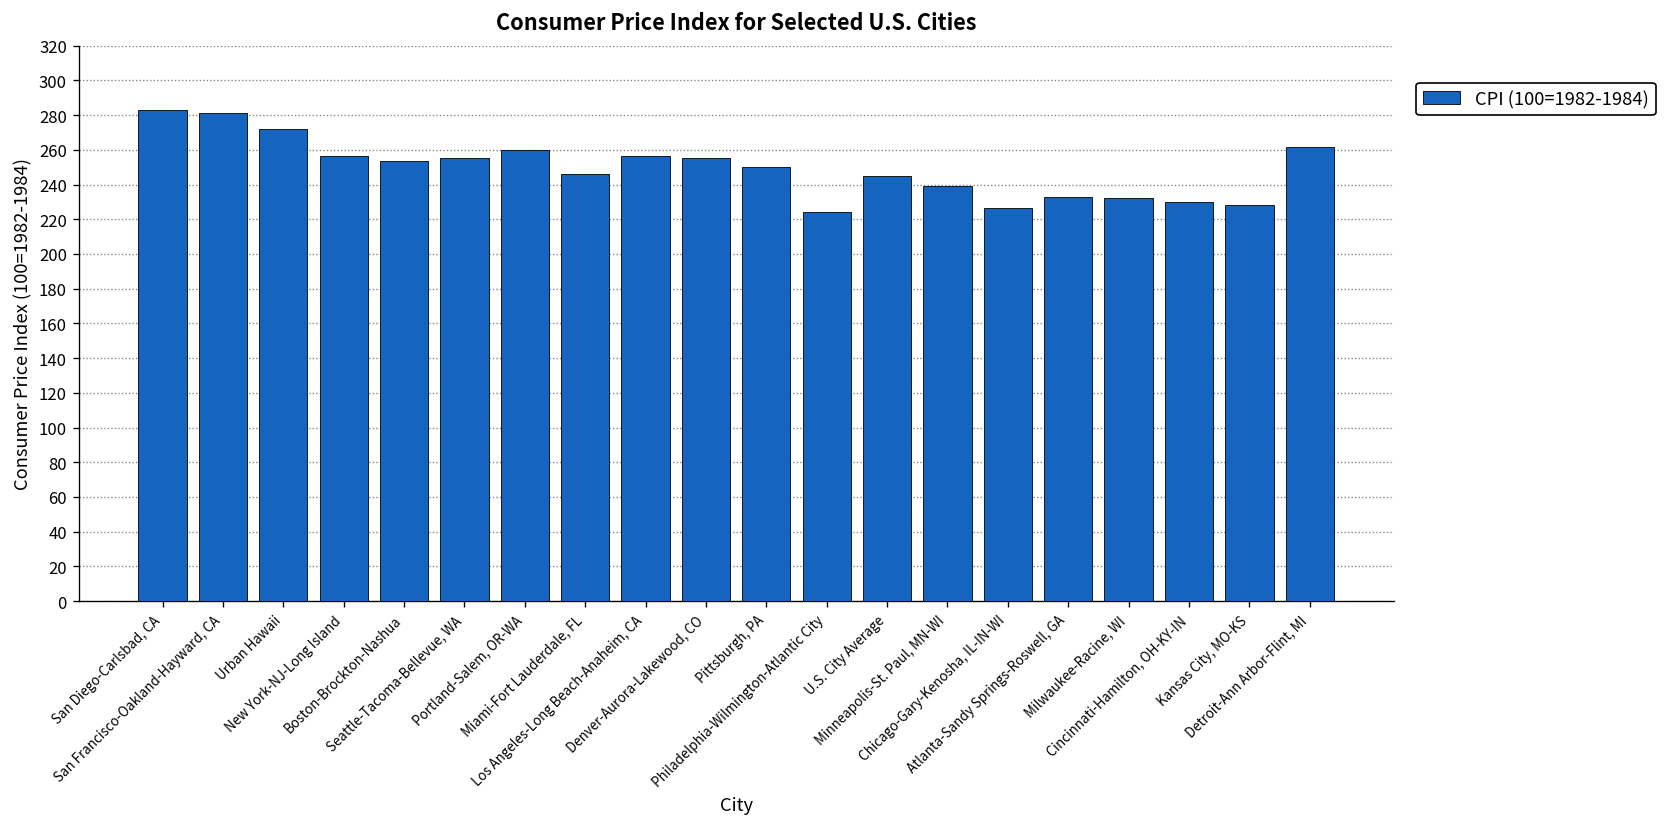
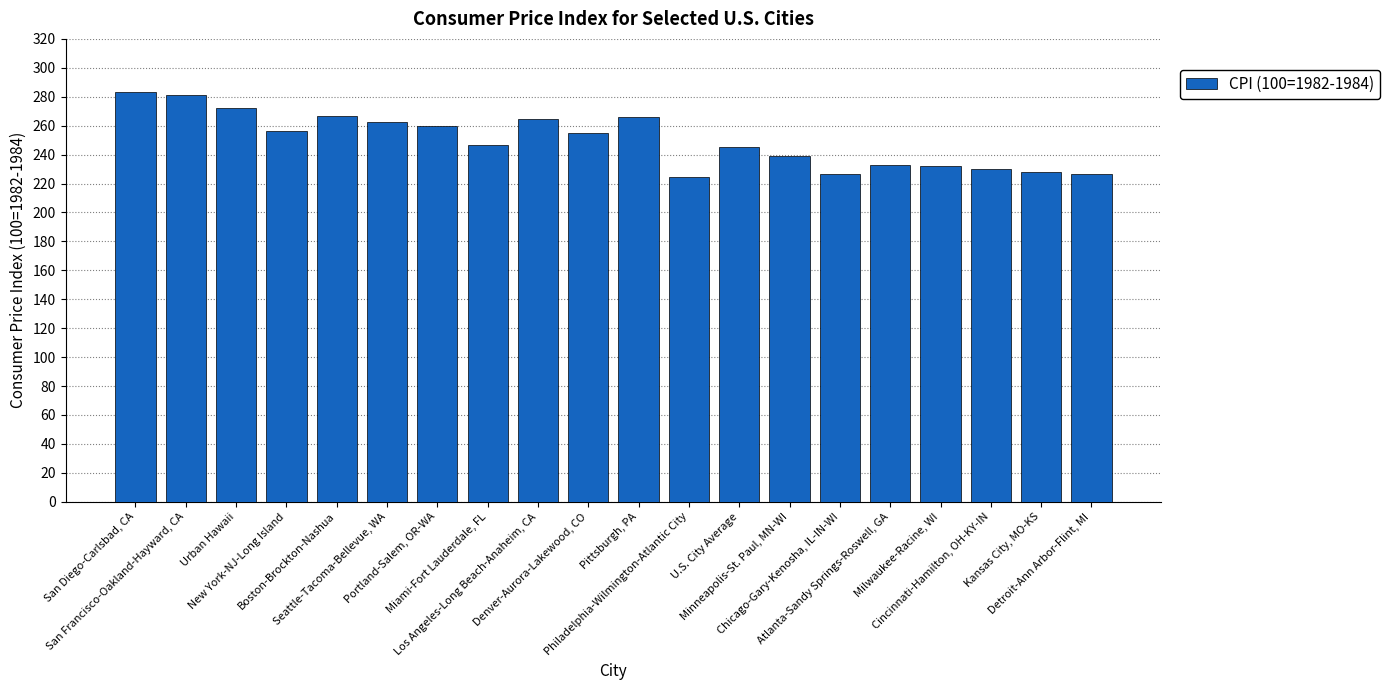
Boston-Brockton-Nashua: 253 -> 267
Seattle-Tacoma-Bellevue, WA: 256 -> 263
Los Angeles-Long Beach-Anaheim, CA: 256 -> 265
Pittsburgh, PA: 250 -> 266
Detroit-Ann Arbor-Flint, MI: 262 -> 227
